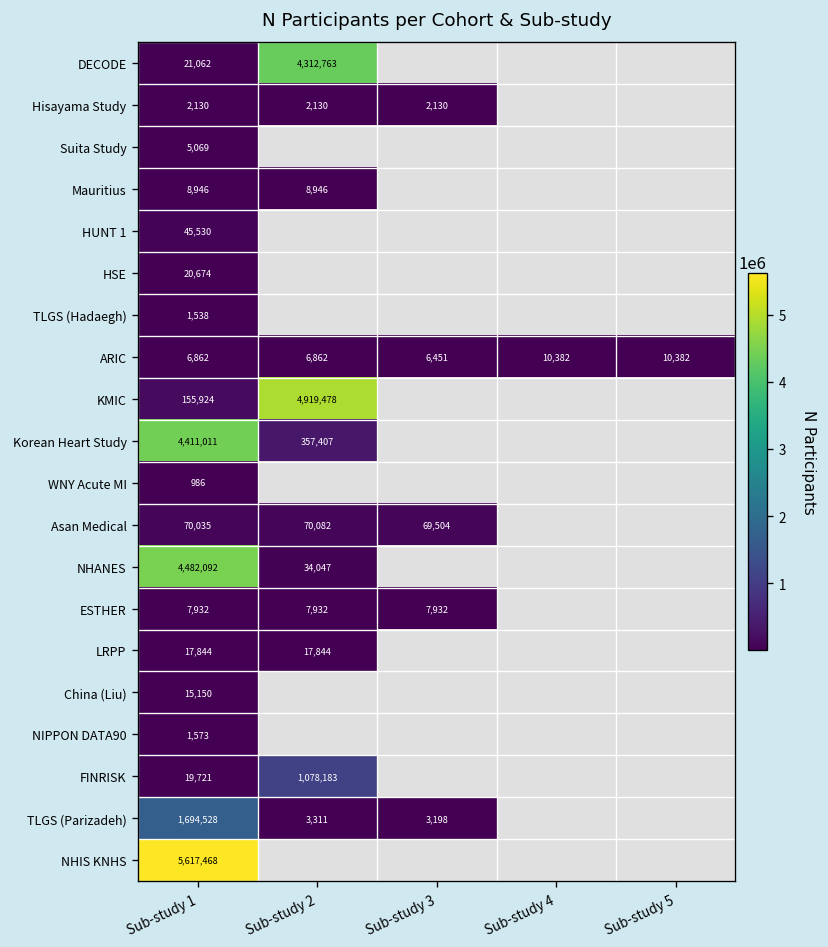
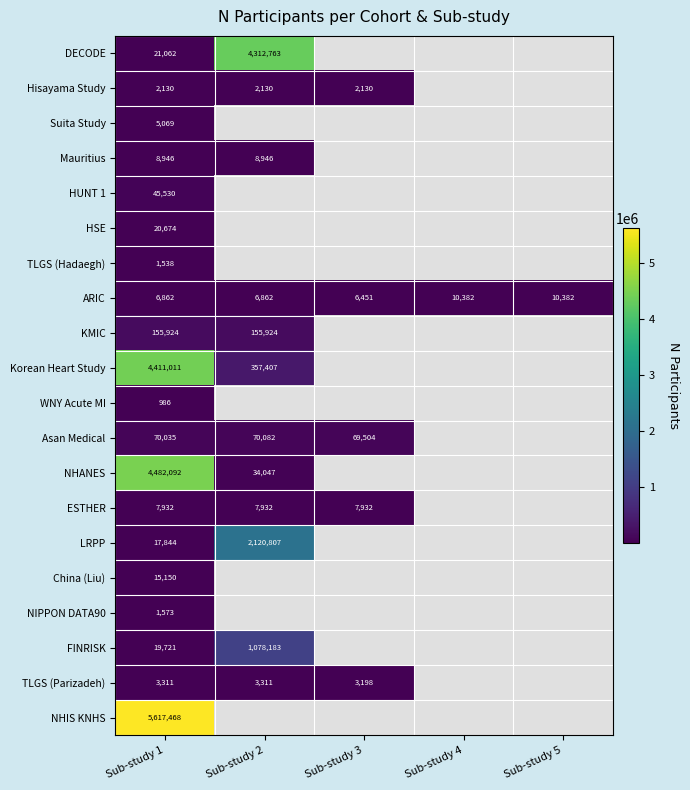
KMIC, Sub-study 2: 4,919,478 -> 155,924
LRPP, Sub-study 2: 17,844 -> 2,120,807
TLGS (Parizadeh), Sub-study 1: 1,694,528 -> 3,311
